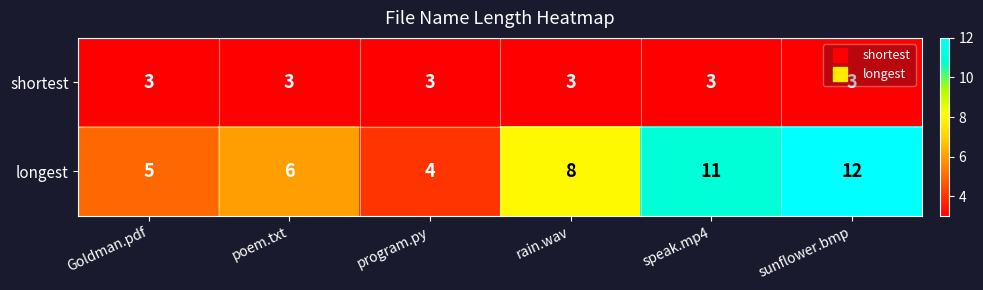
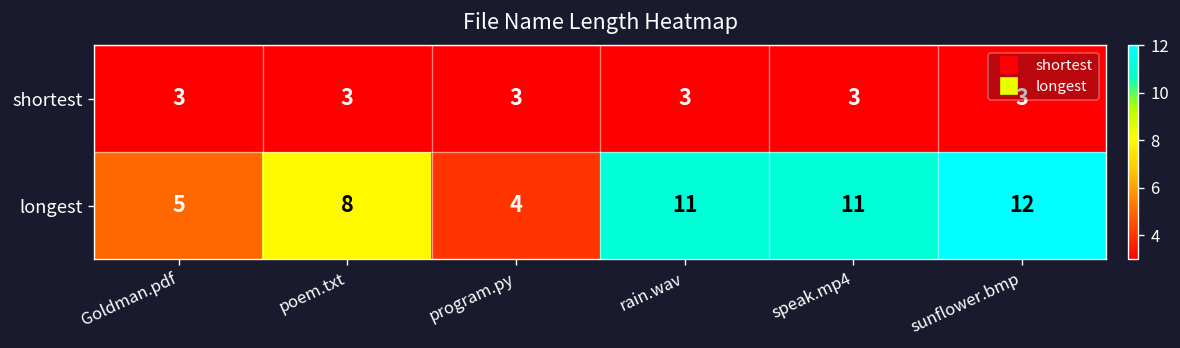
longest, poem.txt: 6 -> 8
longest, rain.wav: 8 -> 11
